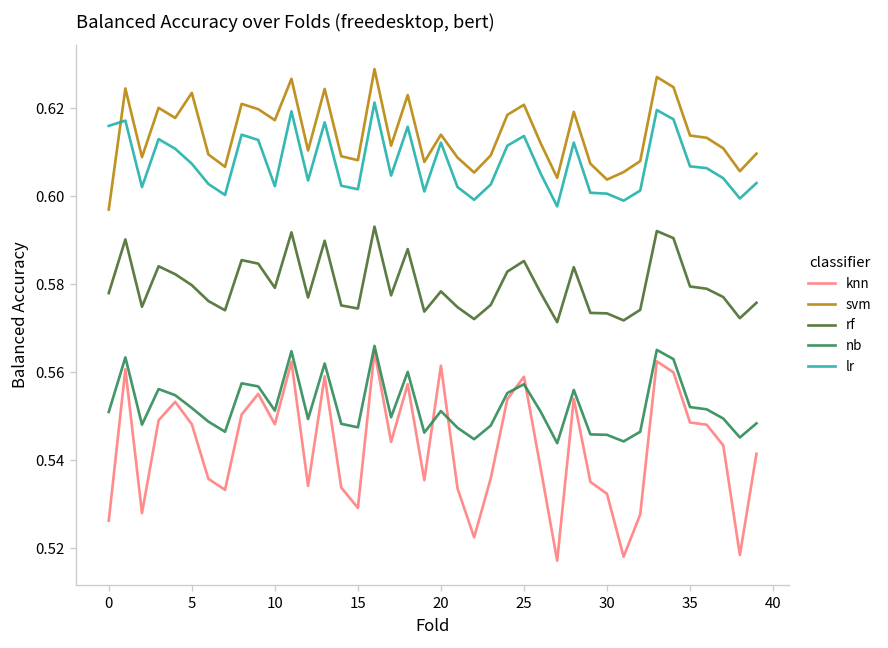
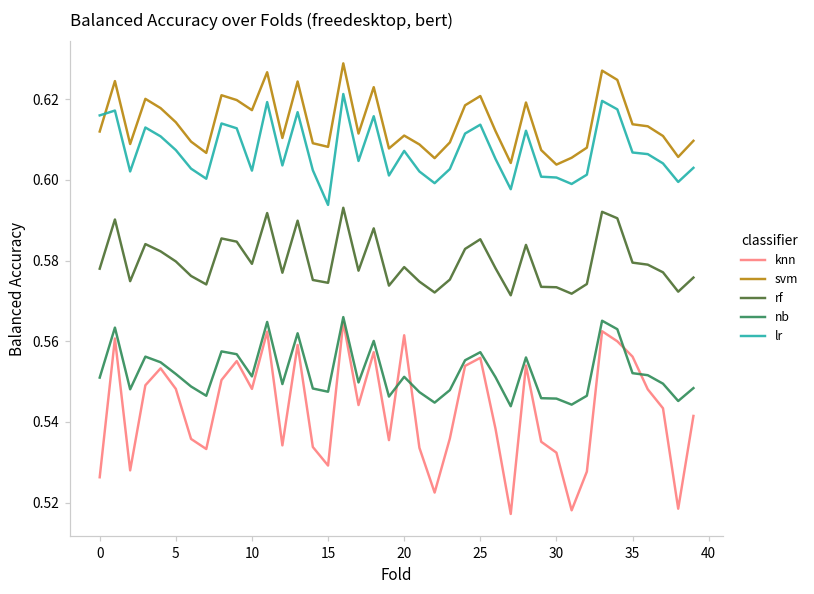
svm, 0: 0.597 -> 0.612
svm, 5: 0.624 -> 0.614
lr, 15: 0.602 -> 0.594
svm, 20: 0.614 -> 0.611
lr, 20: 0.612 -> 0.607
knn, 25: 0.559 -> 0.556
knn, 35: 0.549 -> 0.556
